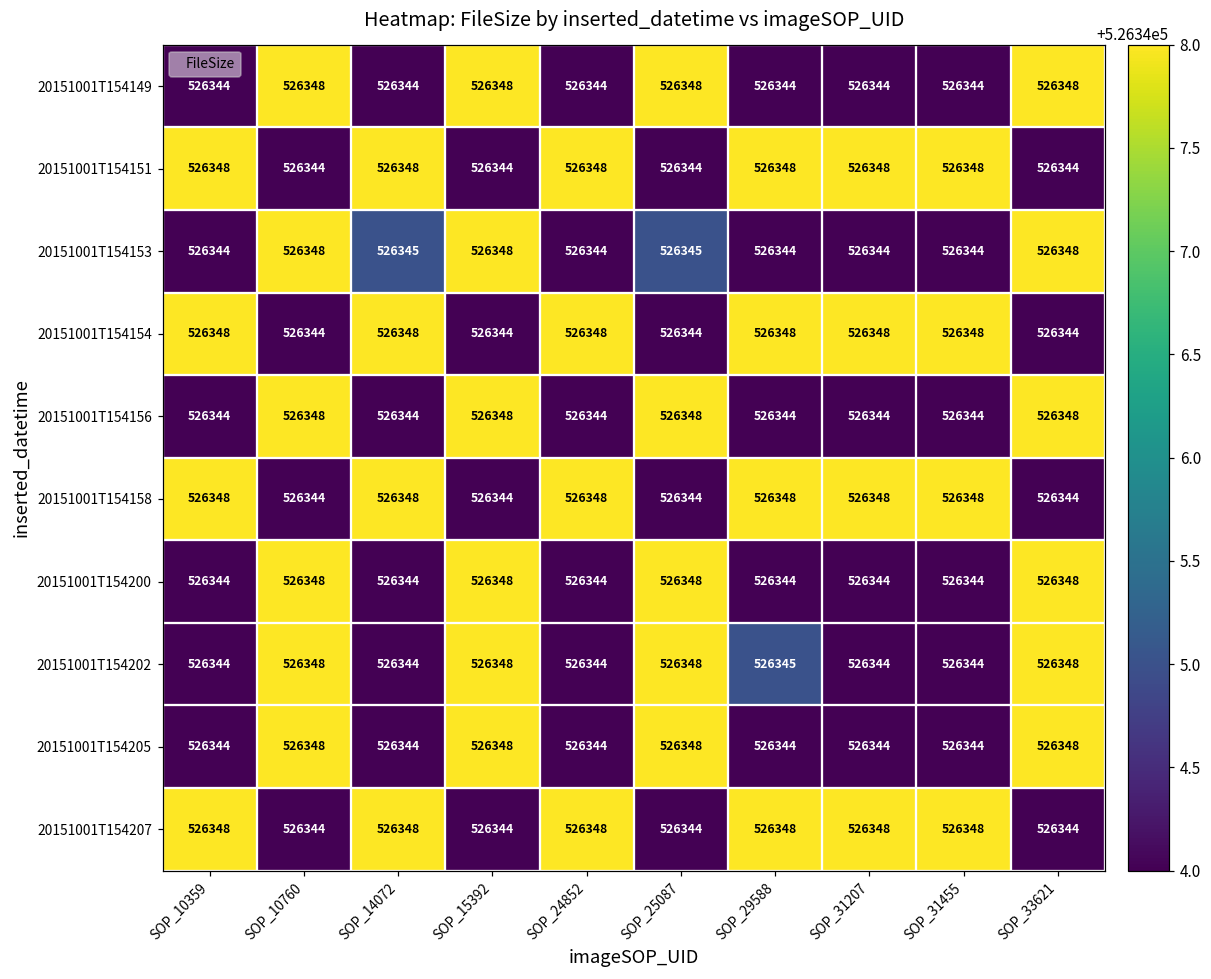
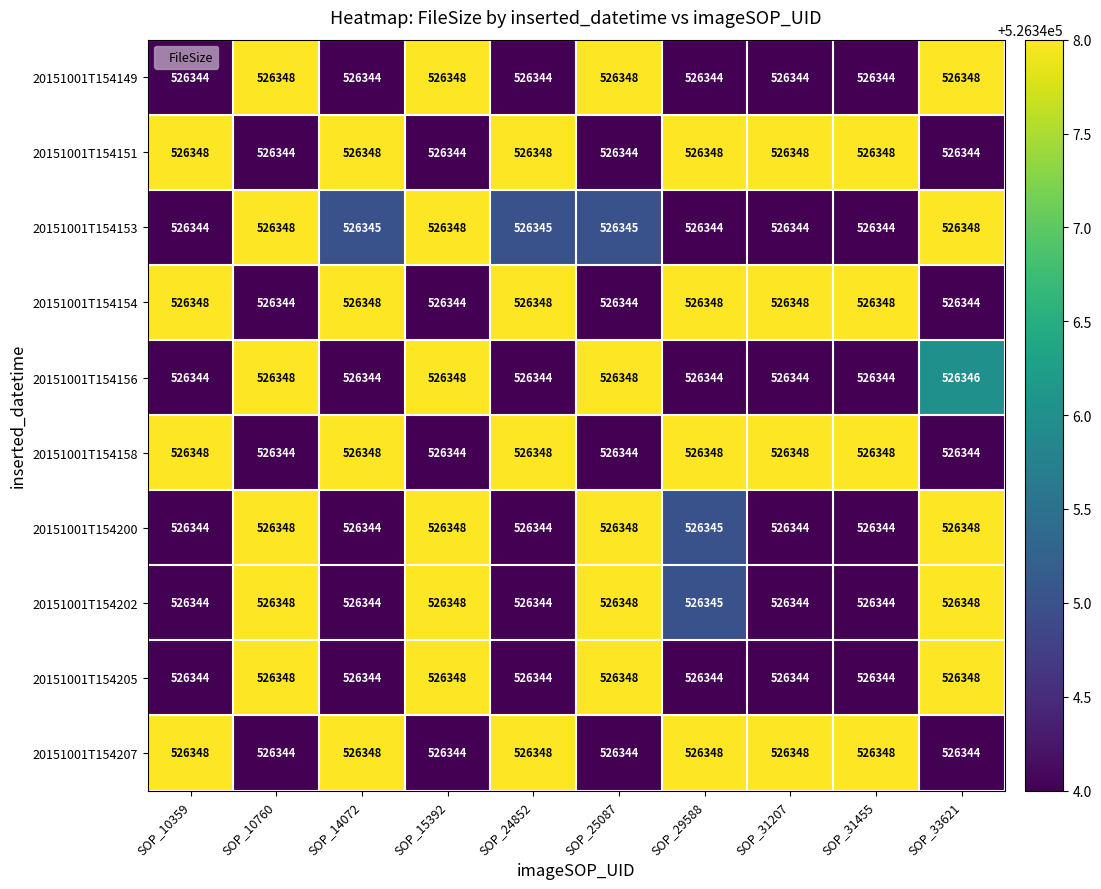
20151001T154153, SOP_24852: 526344 -> 526345
20151001T154156, SOP_33621: 526348 -> 526346
20151001T154200, SOP_29588: 526344 -> 526345
